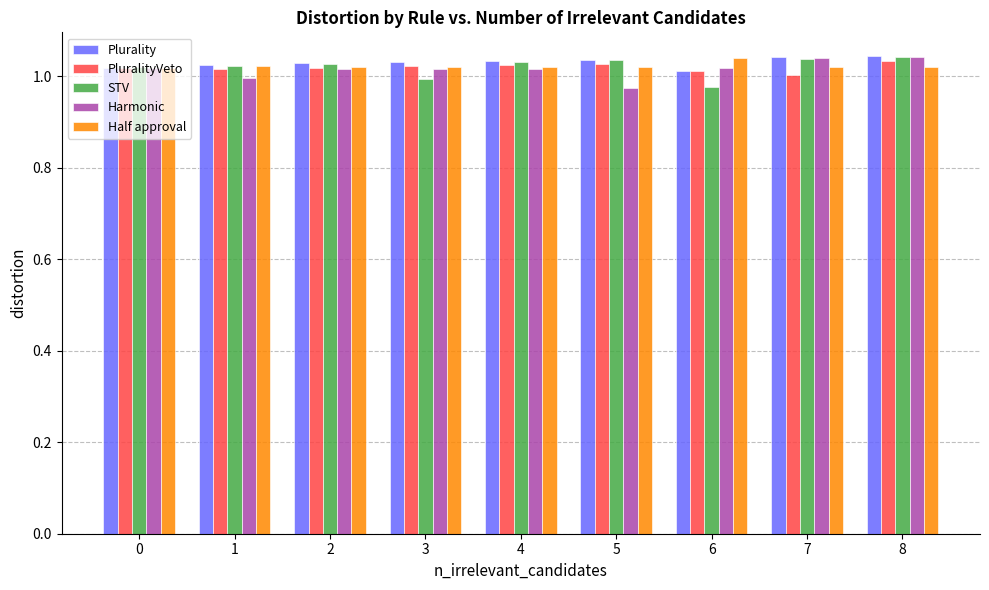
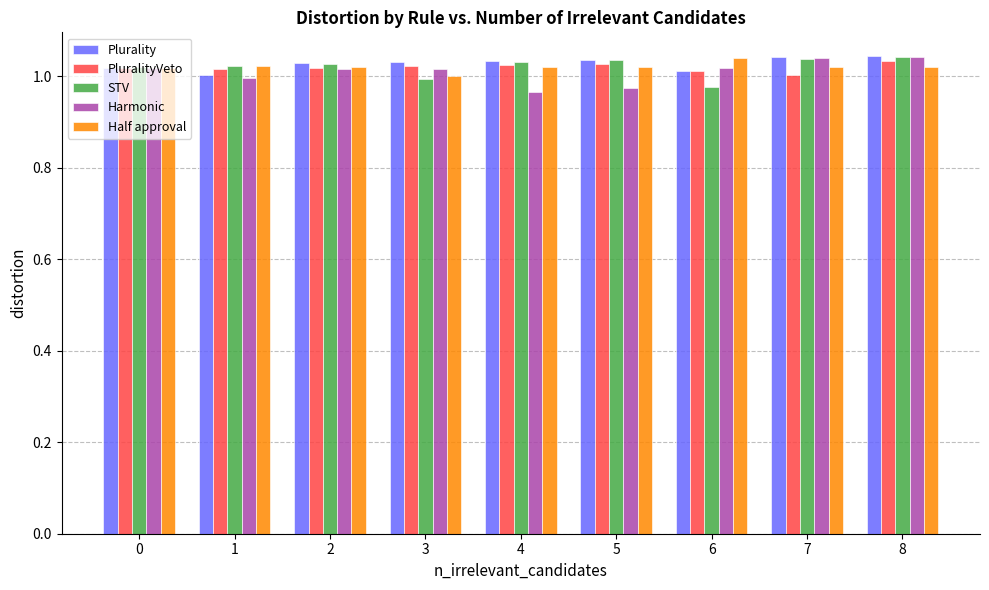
Plurality, 1: 1.02 -> 1.00
Half approval, 3: 1.02 -> 1.00
Harmonic, 4: 1.02 -> 0.97
